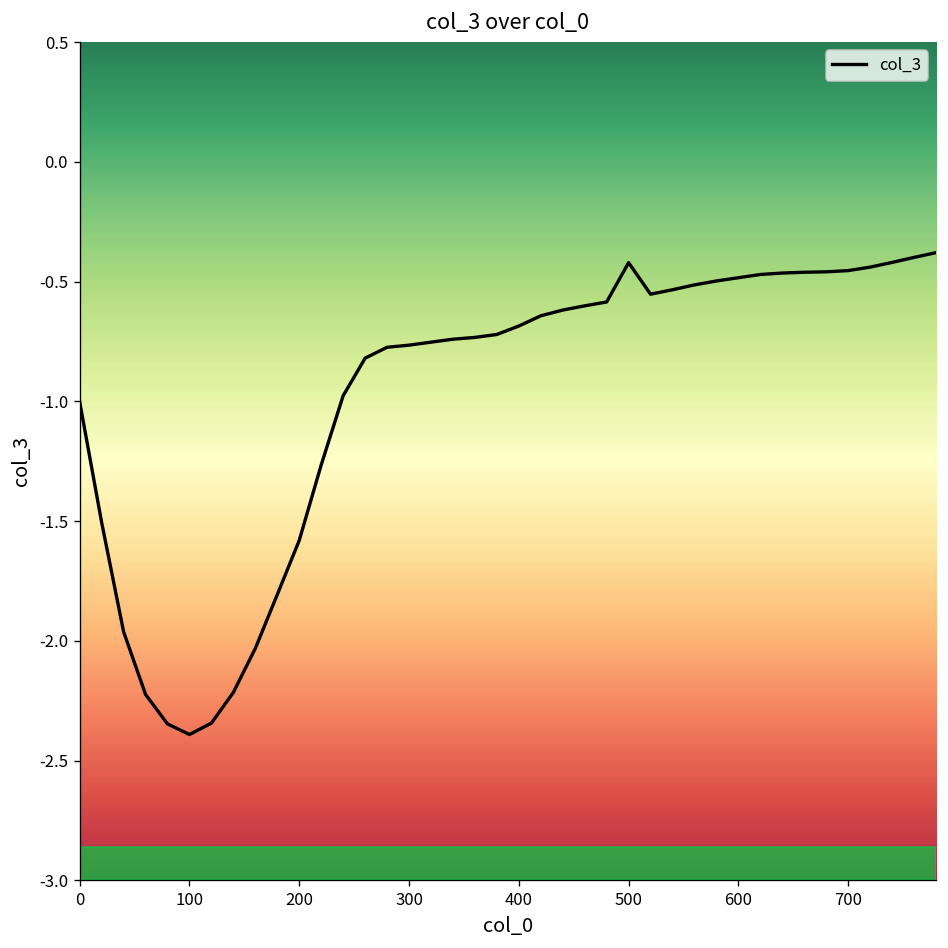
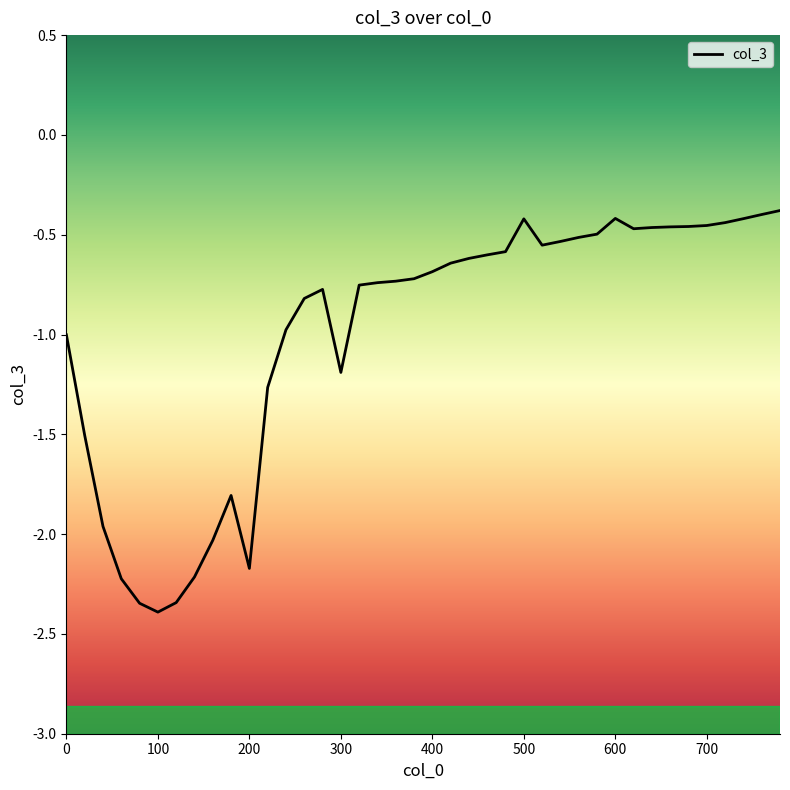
200: -1.58 -> -2.17
300: -0.77 -> -1.19
600: -0.48 -> -0.42
